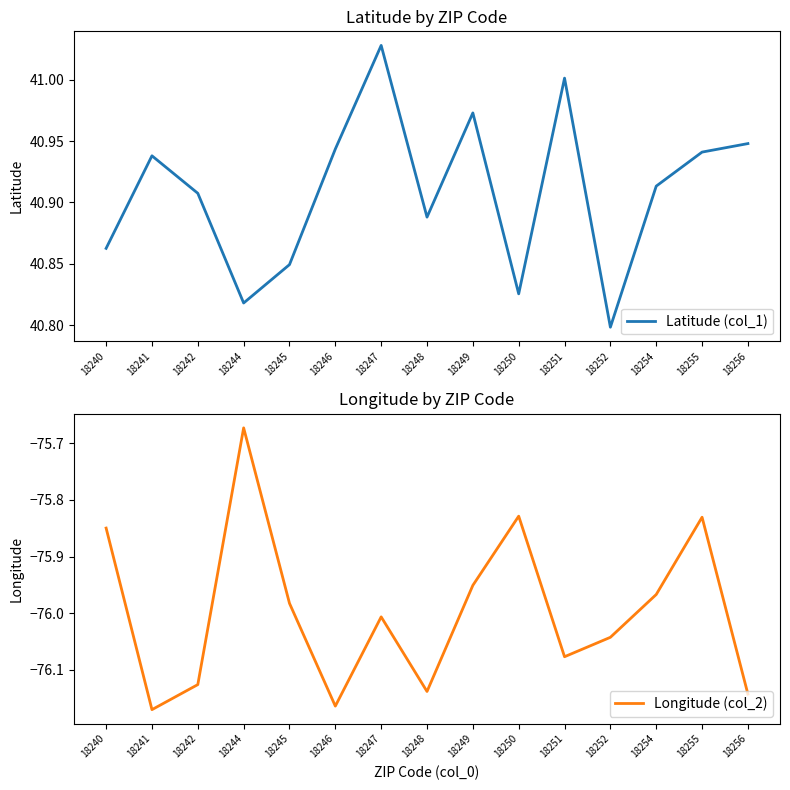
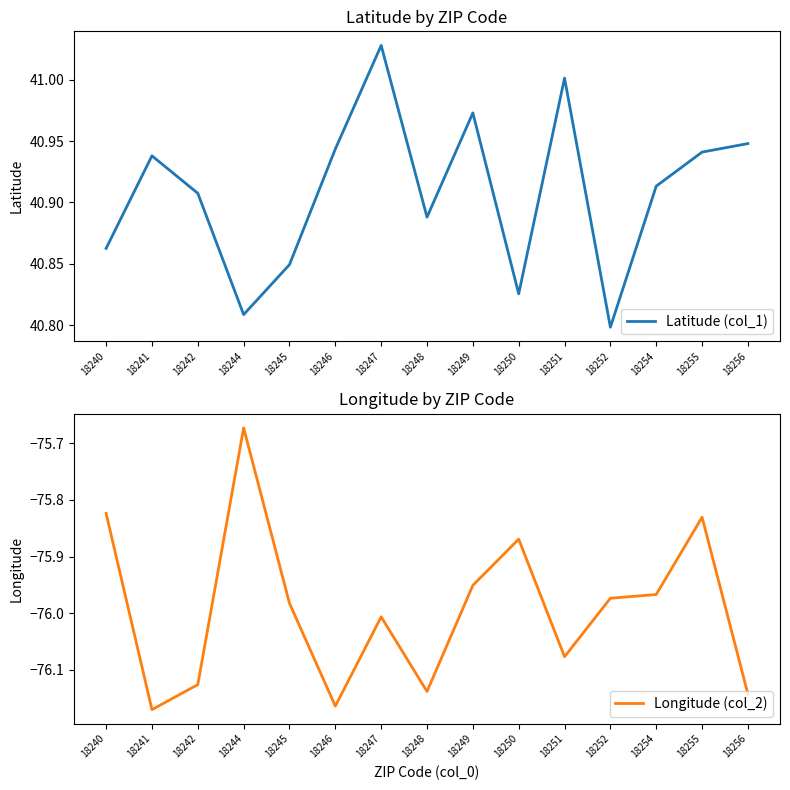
Latitude by ZIP Code, 18244: 40.818 -> 40.809
Longitude by ZIP Code, 18240: -75.85 -> -75.82
Longitude by ZIP Code, 18250: -75.83 -> -75.87
Longitude by ZIP Code, 18252: -76.04 -> -75.97
